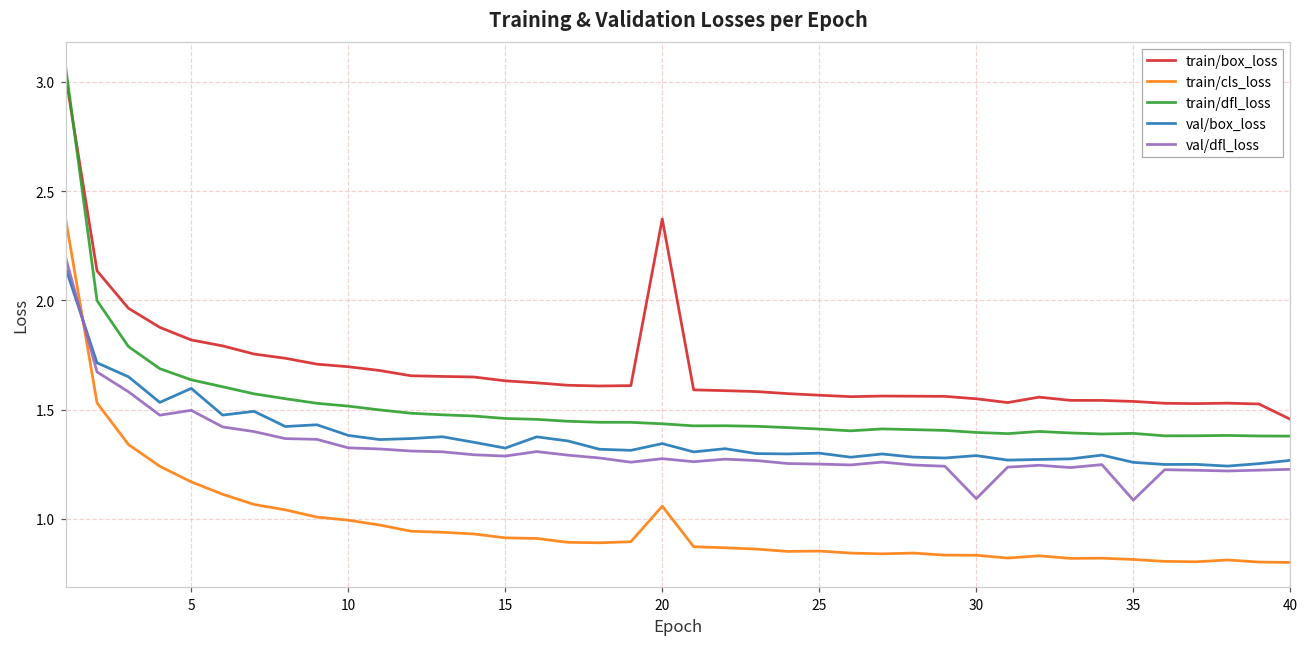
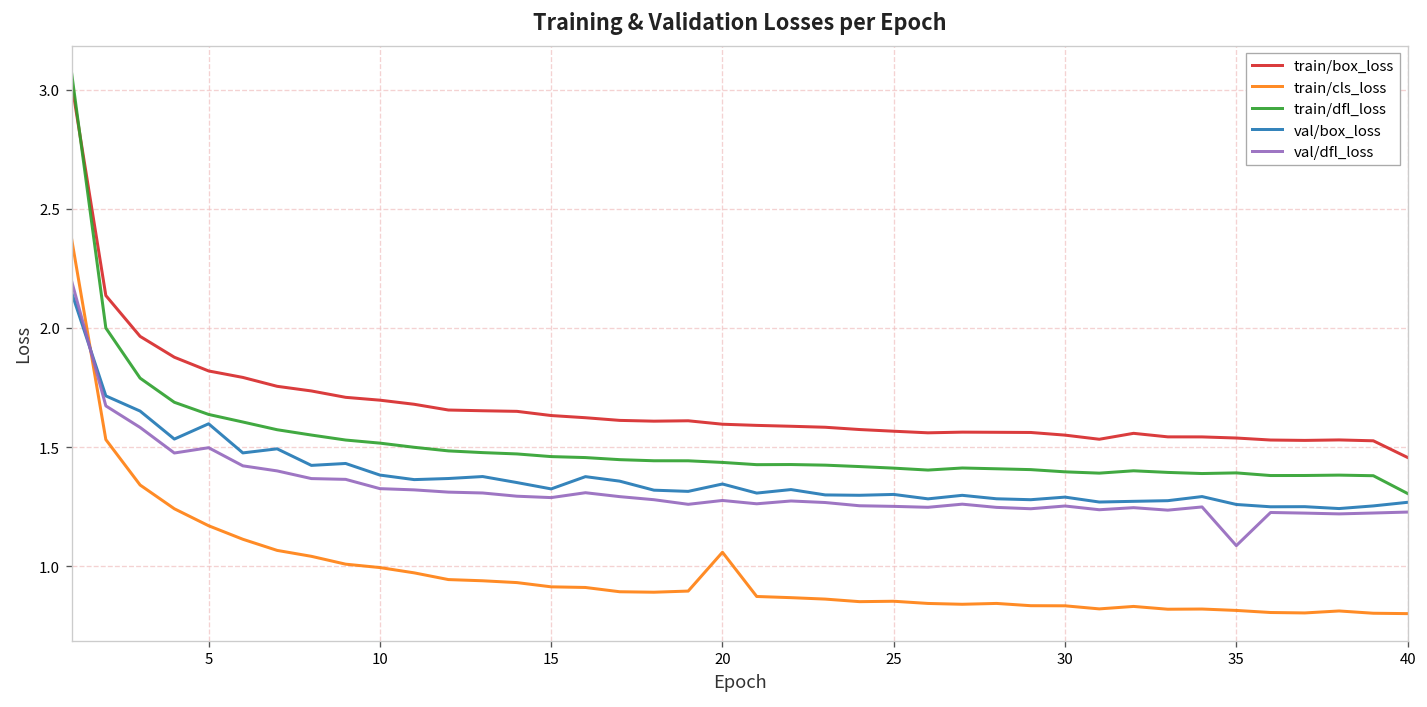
train/box_loss, 20: 2.37 -> 1.60
val/dfl_loss, 30: 1.09 -> 1.25
train/dfl_loss, 40: 1.38 -> 1.31
